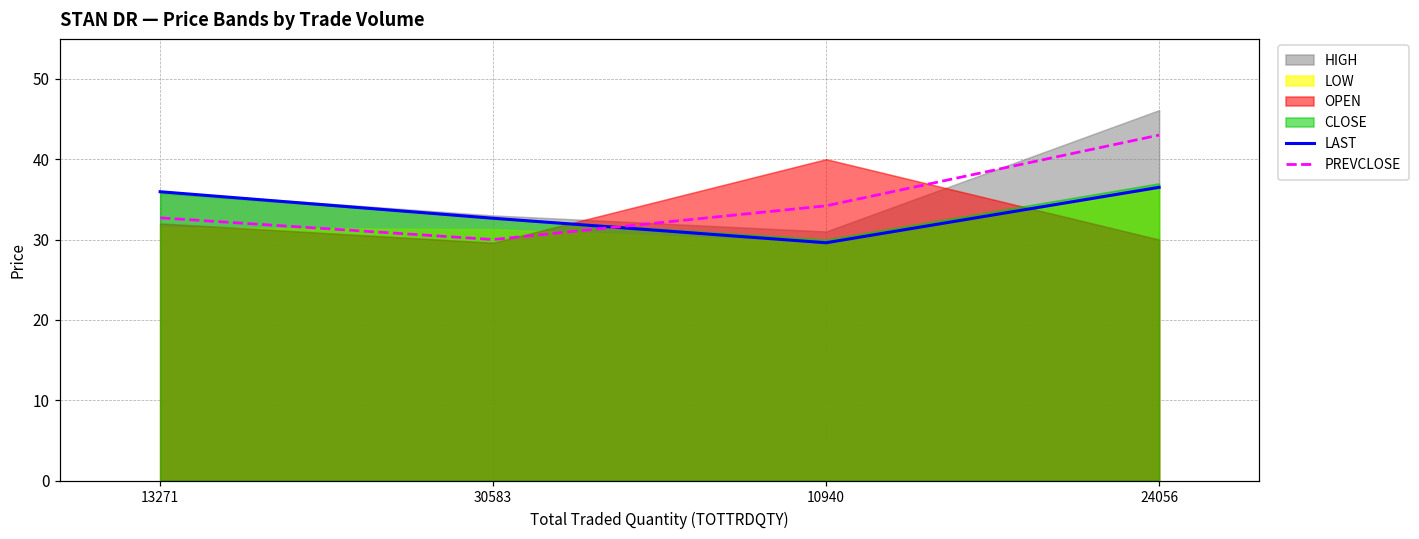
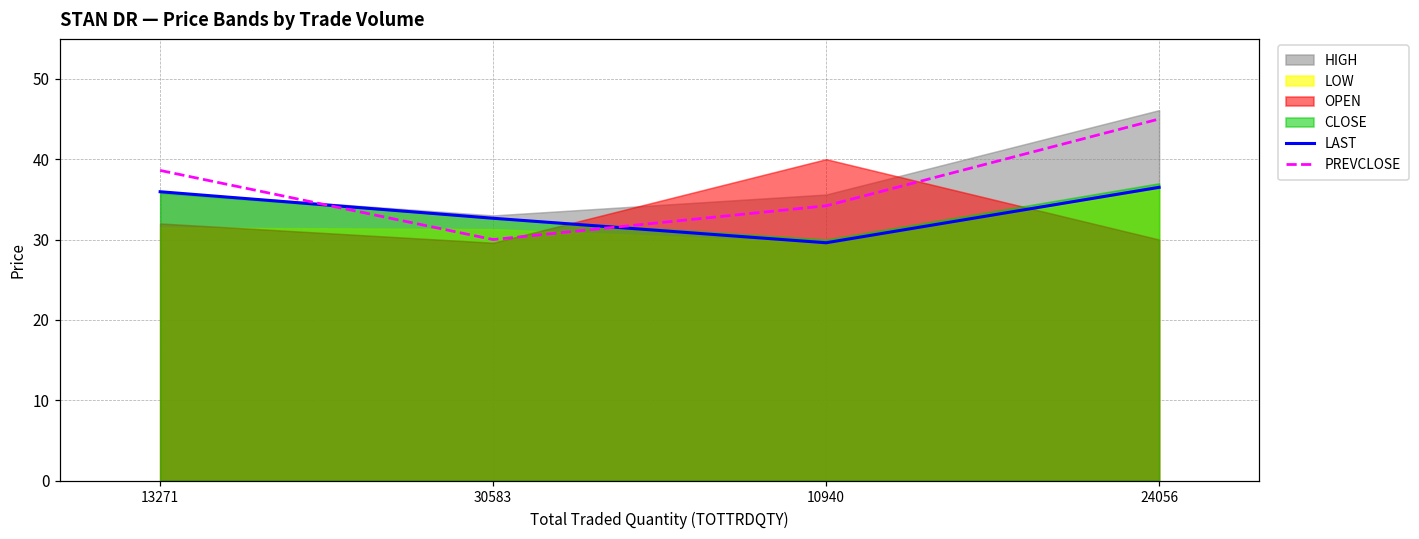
PREVCLOSE, 13271: 33 -> 39
HIGH, 10940: 31 -> 36
PREVCLOSE, 24056: 43 -> 45
